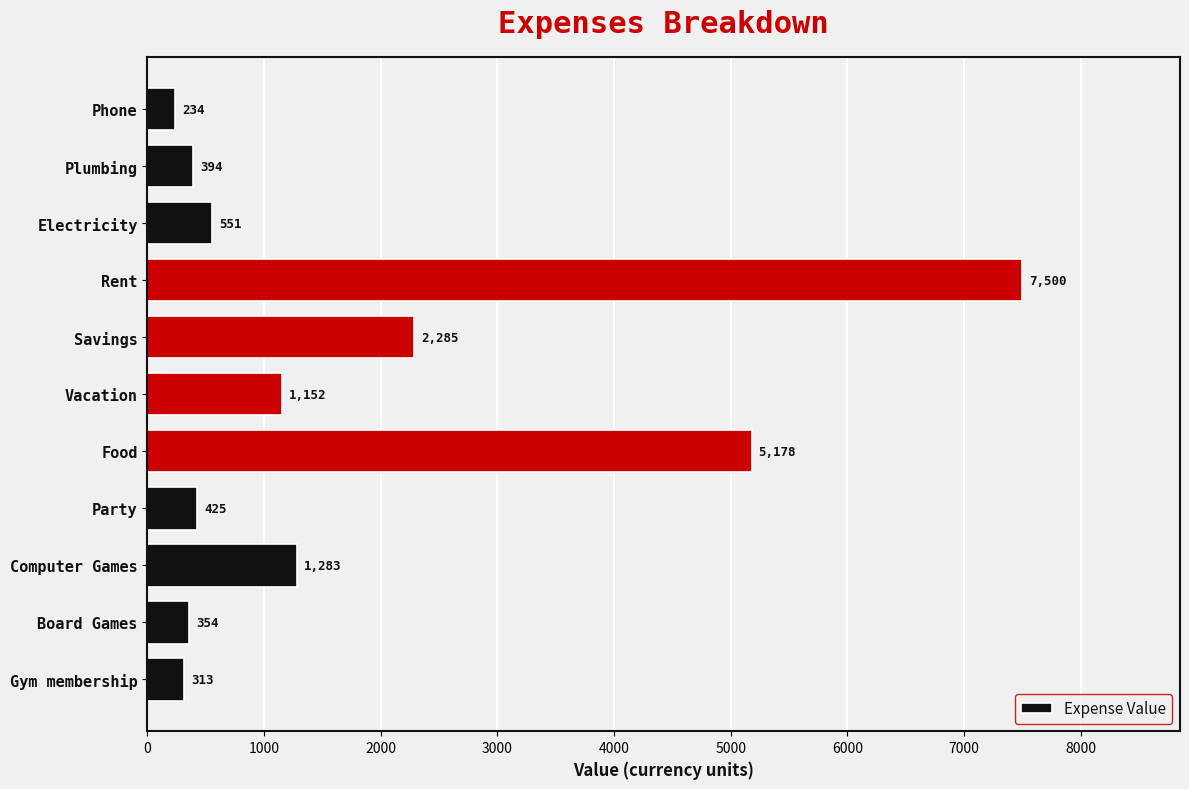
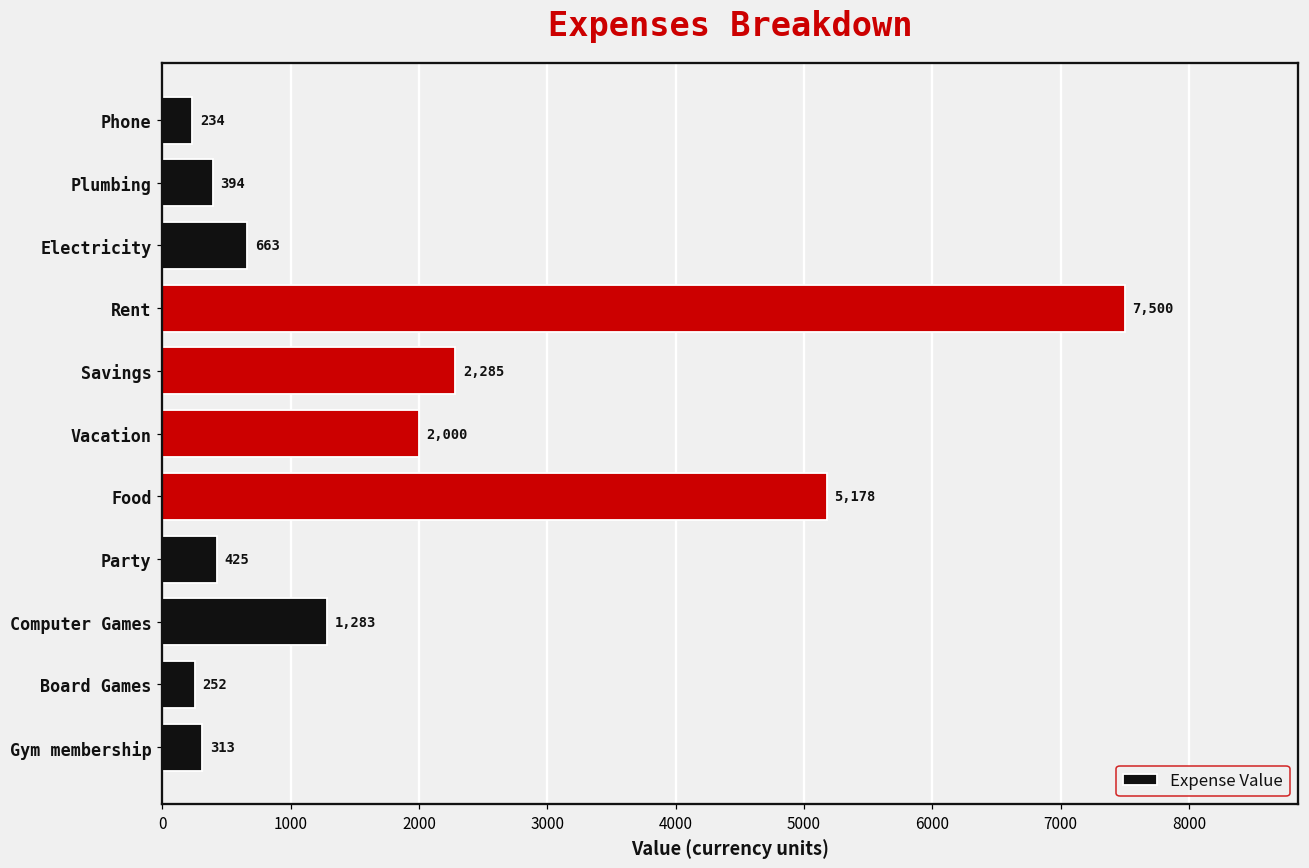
Electricity: 551 -> 663
Vacation: 1,152 -> 2,000
Board Games: 354 -> 252
